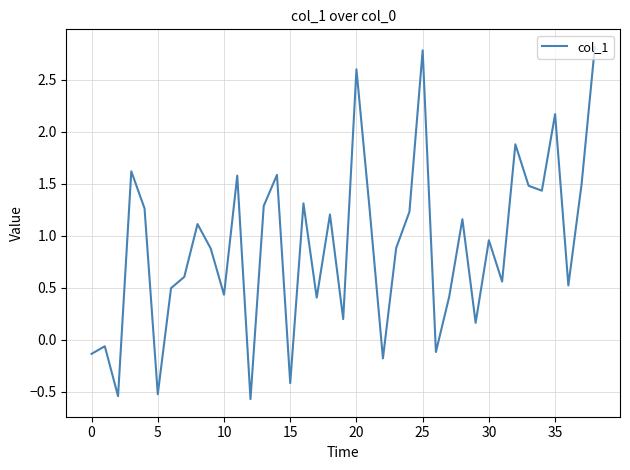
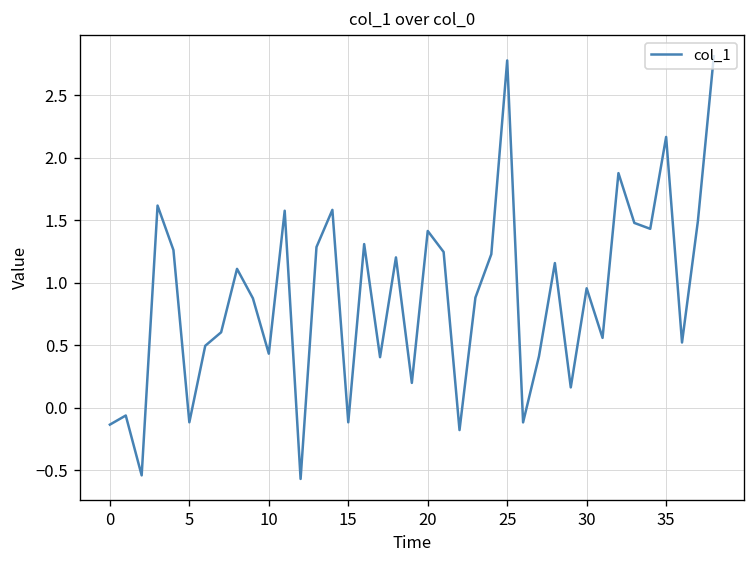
5: -0.52 -> -0.12
15: -0.42 -> -0.12
20: 2.60 -> 1.41
